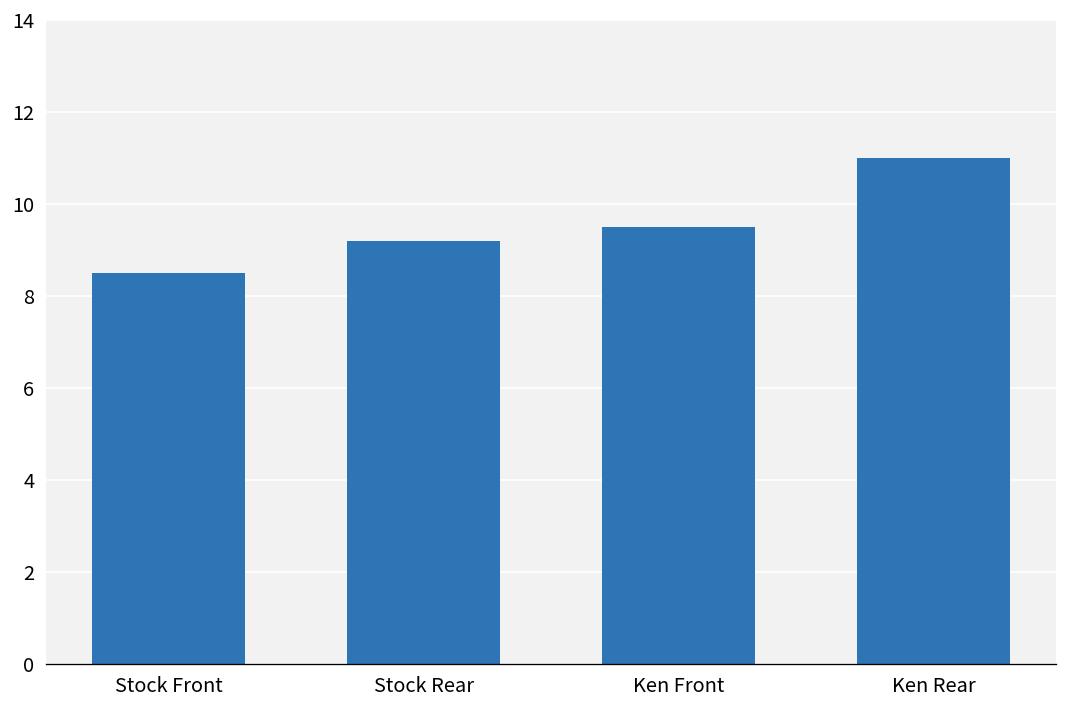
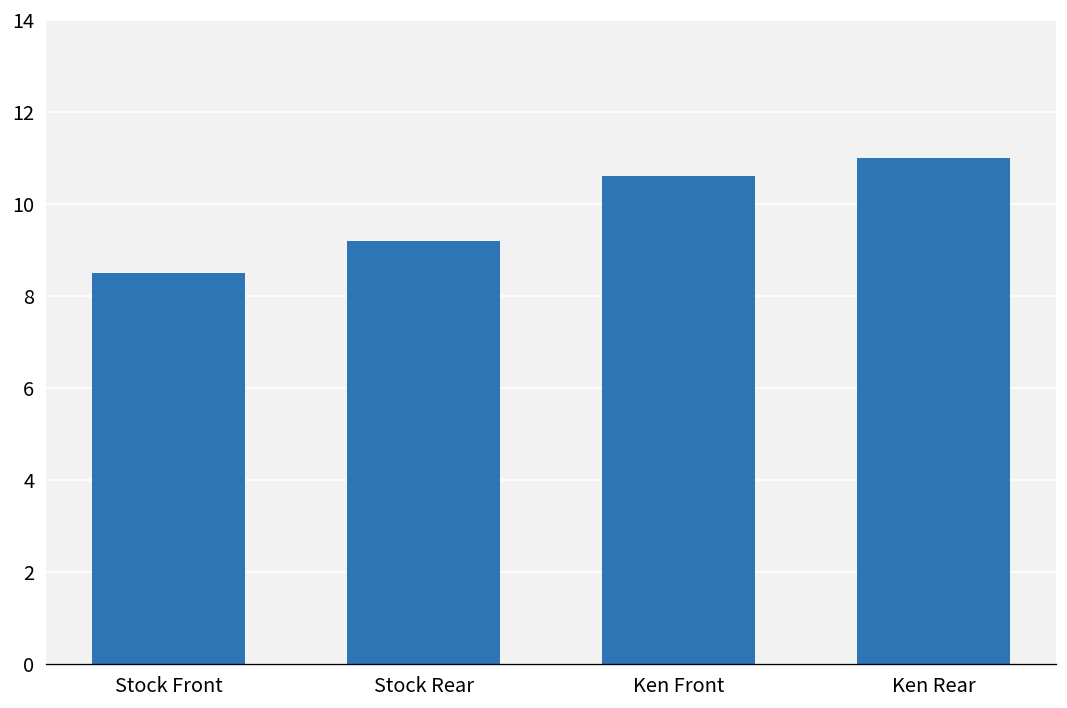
Ken Front: 9.5 -> 10.6
